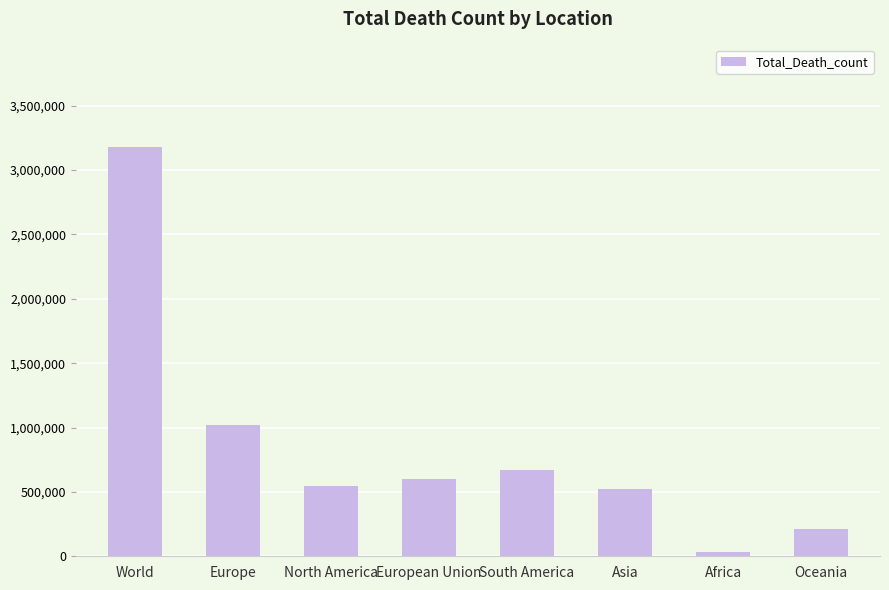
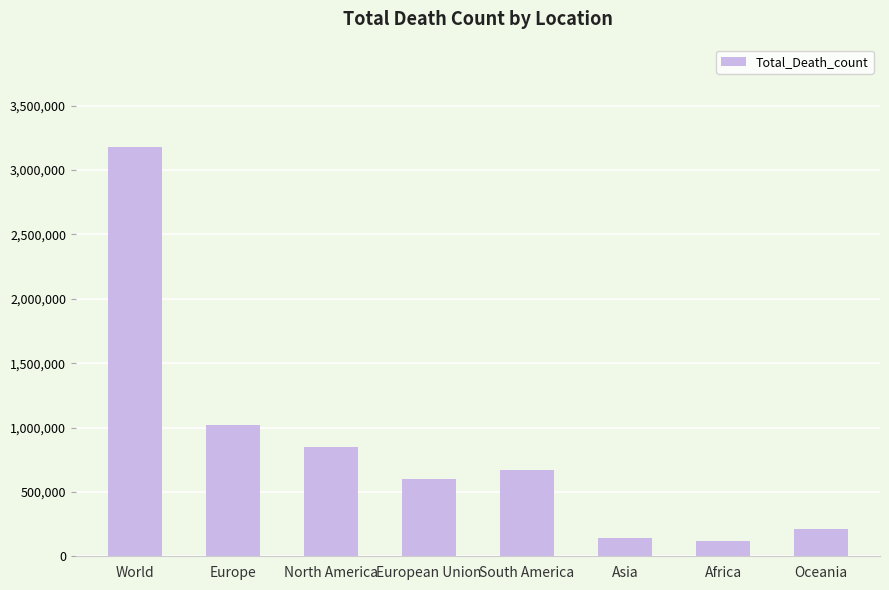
North America: 540,000 -> 850,000
Asia: 520,000 -> 140,000
Africa: 30,000 -> 120,000
